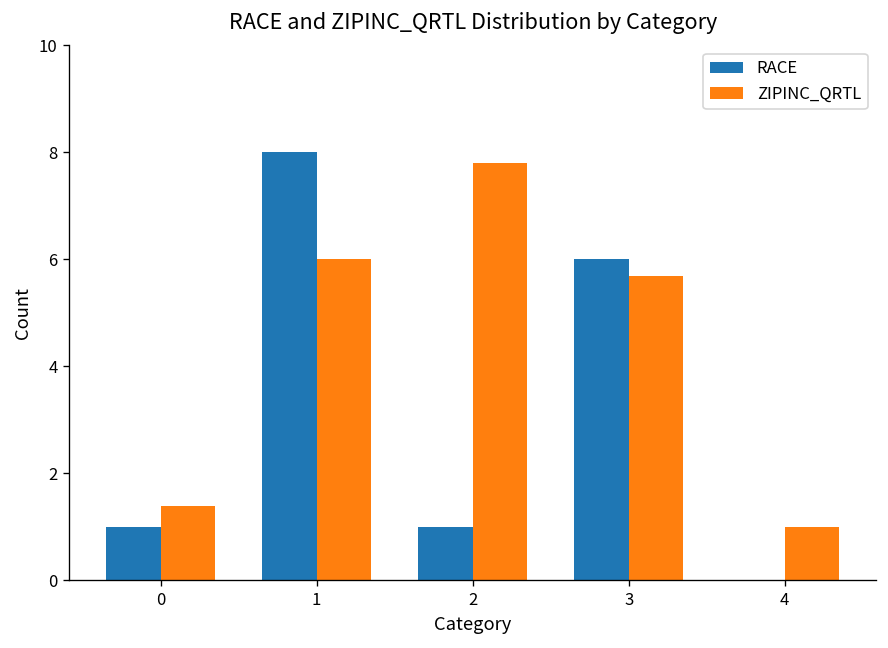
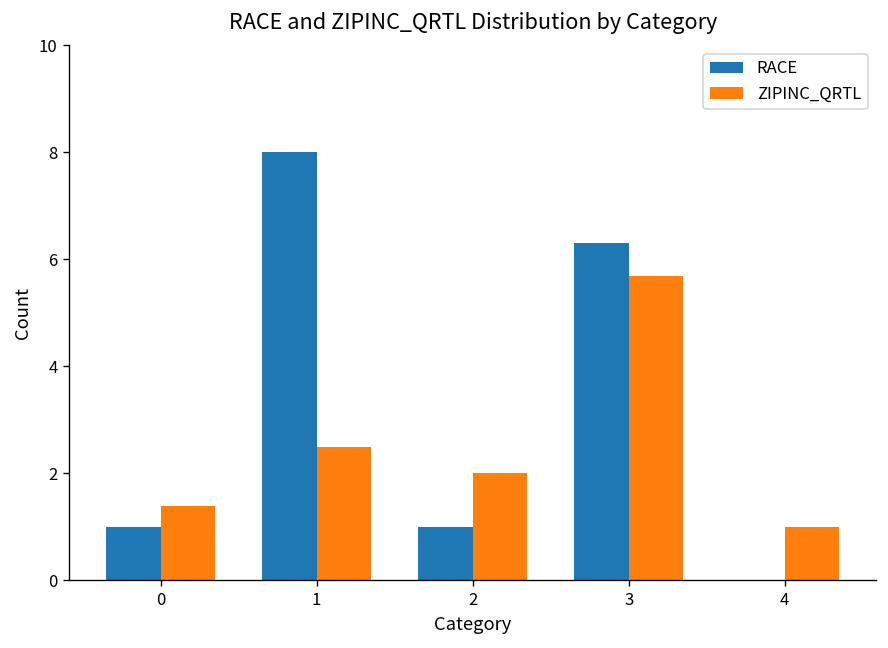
ZIPINC_QRTL, 1: 6.0 -> 2.5
ZIPINC_QRTL, 2: 7.8 -> 2.0
RACE, 3: 6.0 -> 6.3
